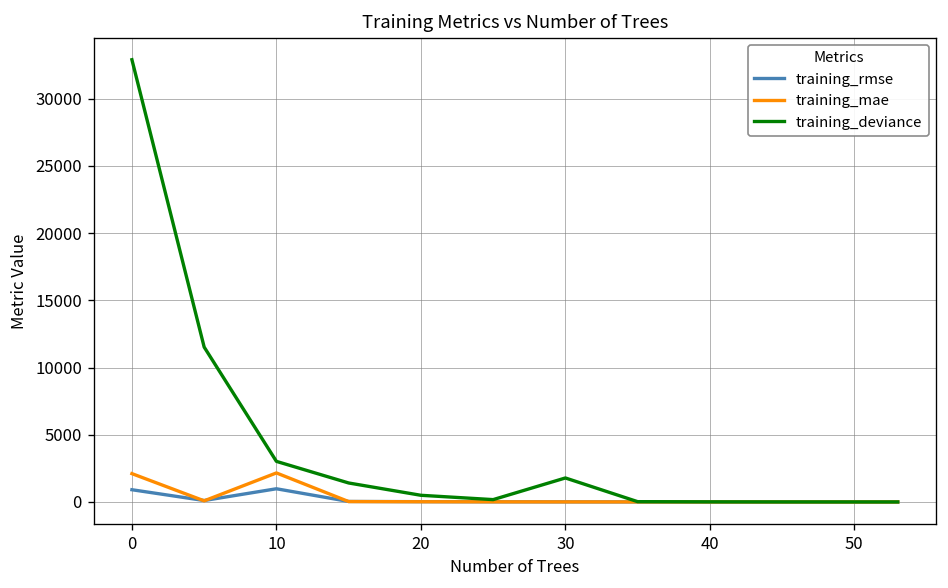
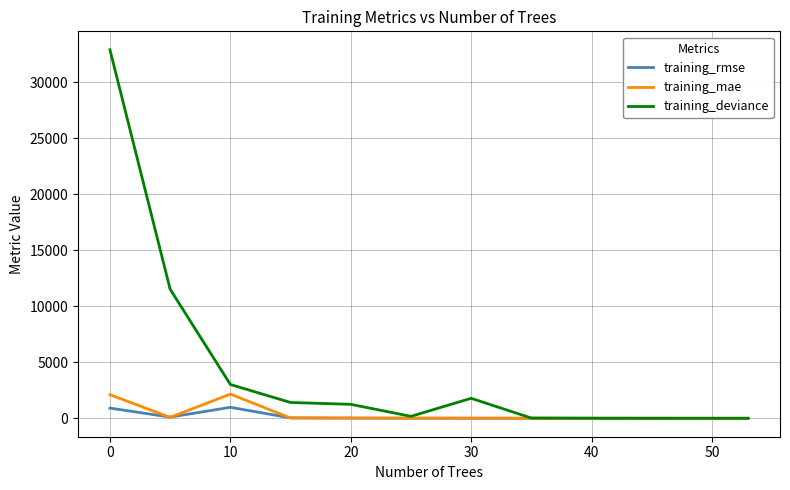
training_deviance, 20: 500 -> 1200
